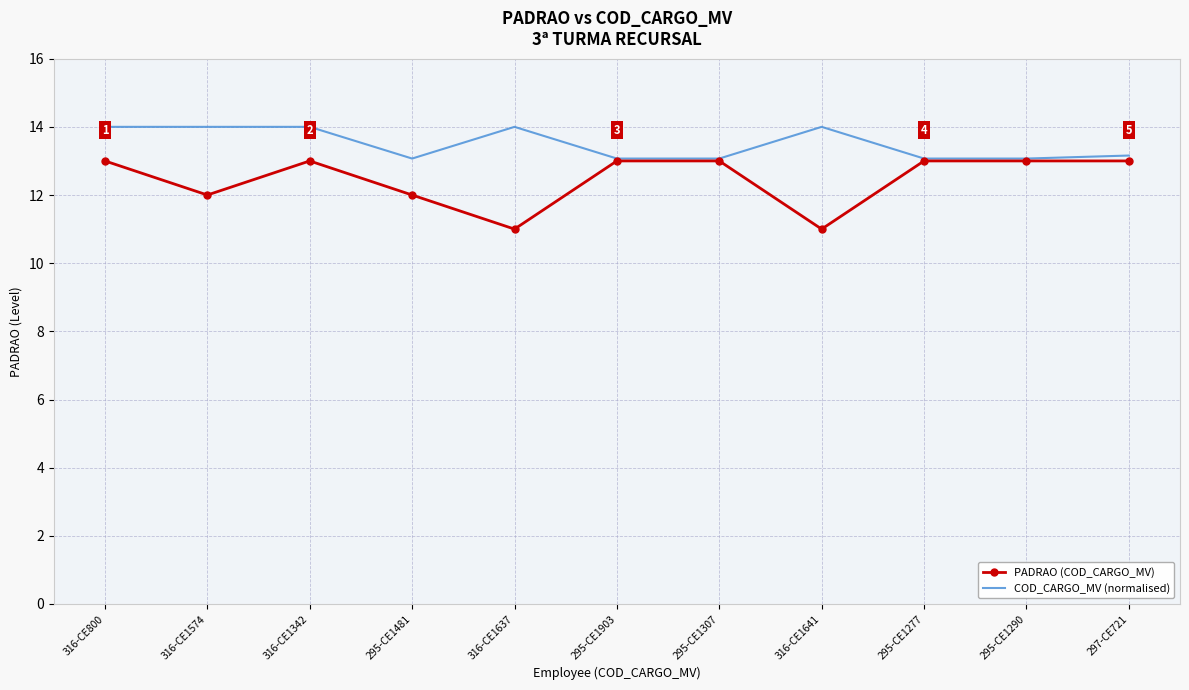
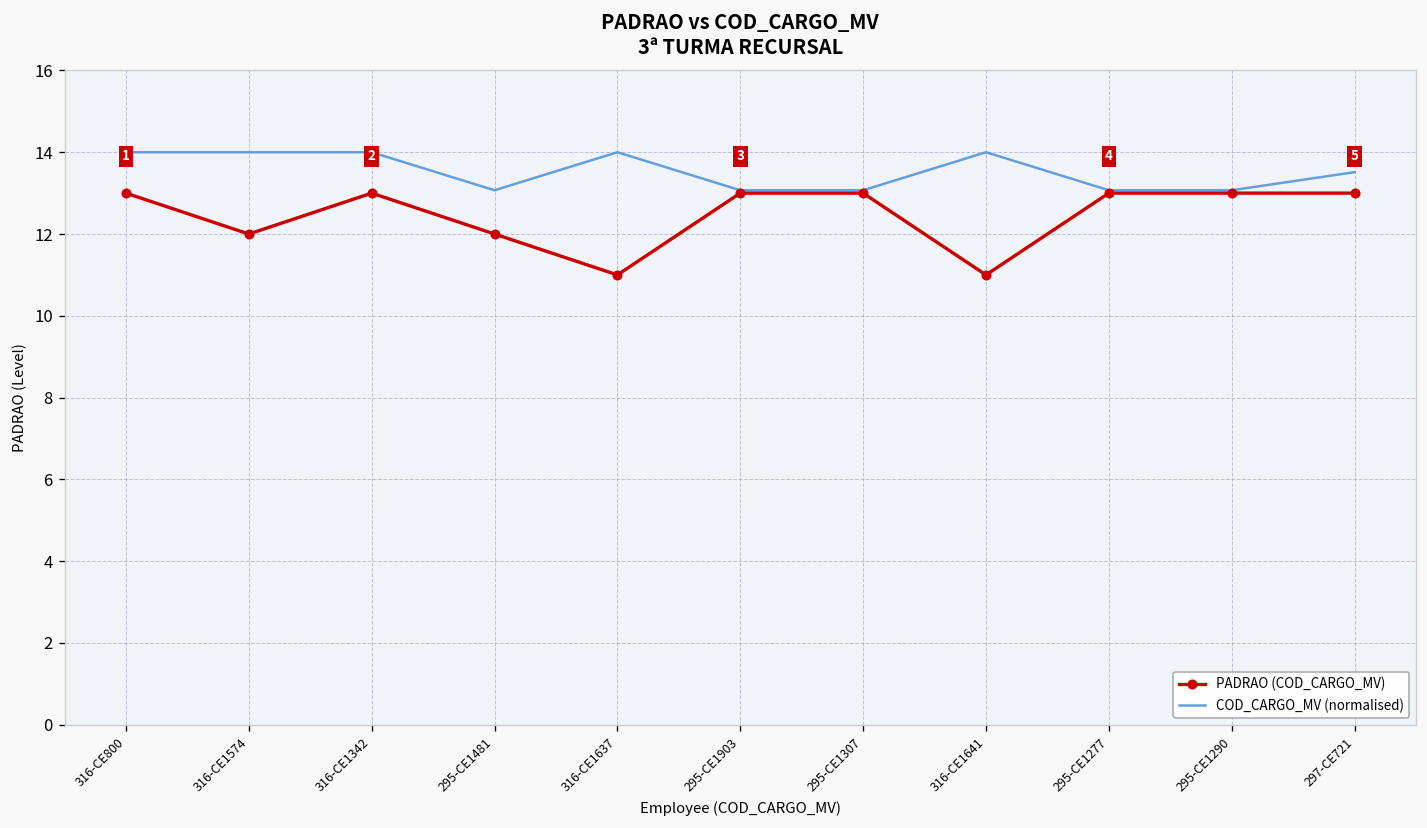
COD_CARGO_MV (normalised), 297-CE721: 13.2 -> 13.5
